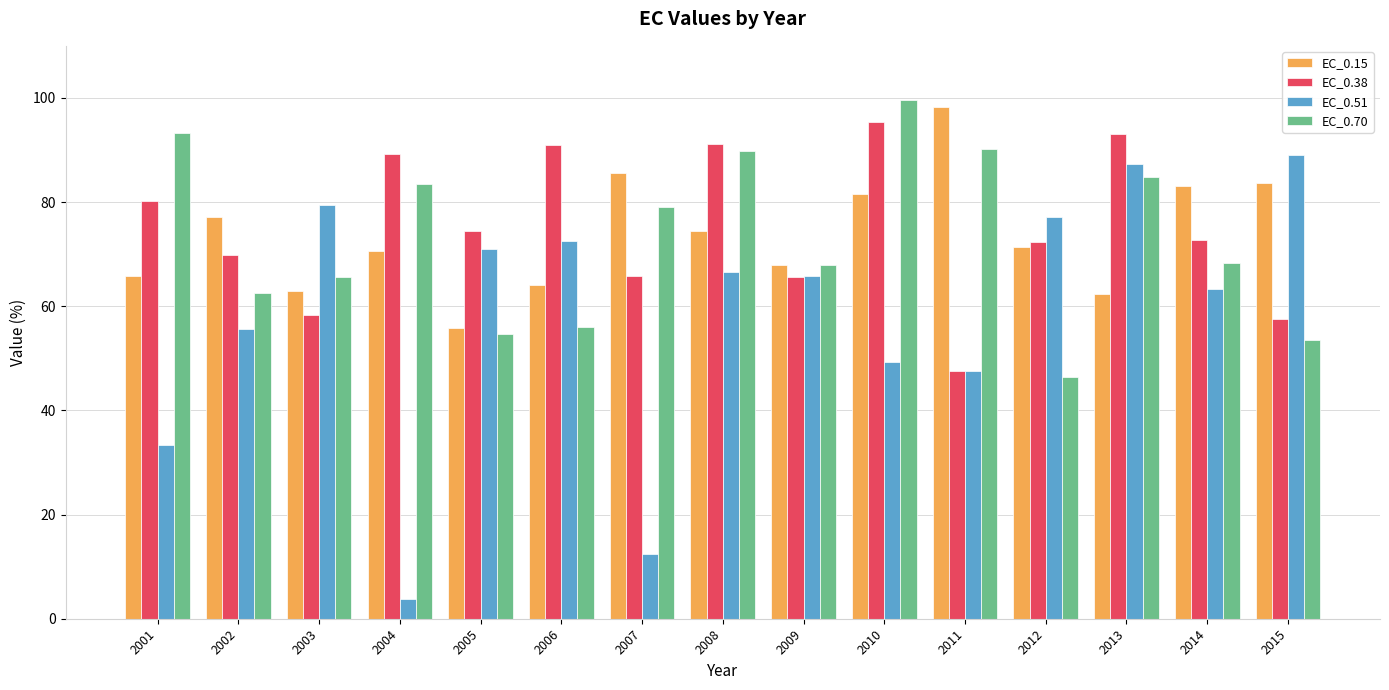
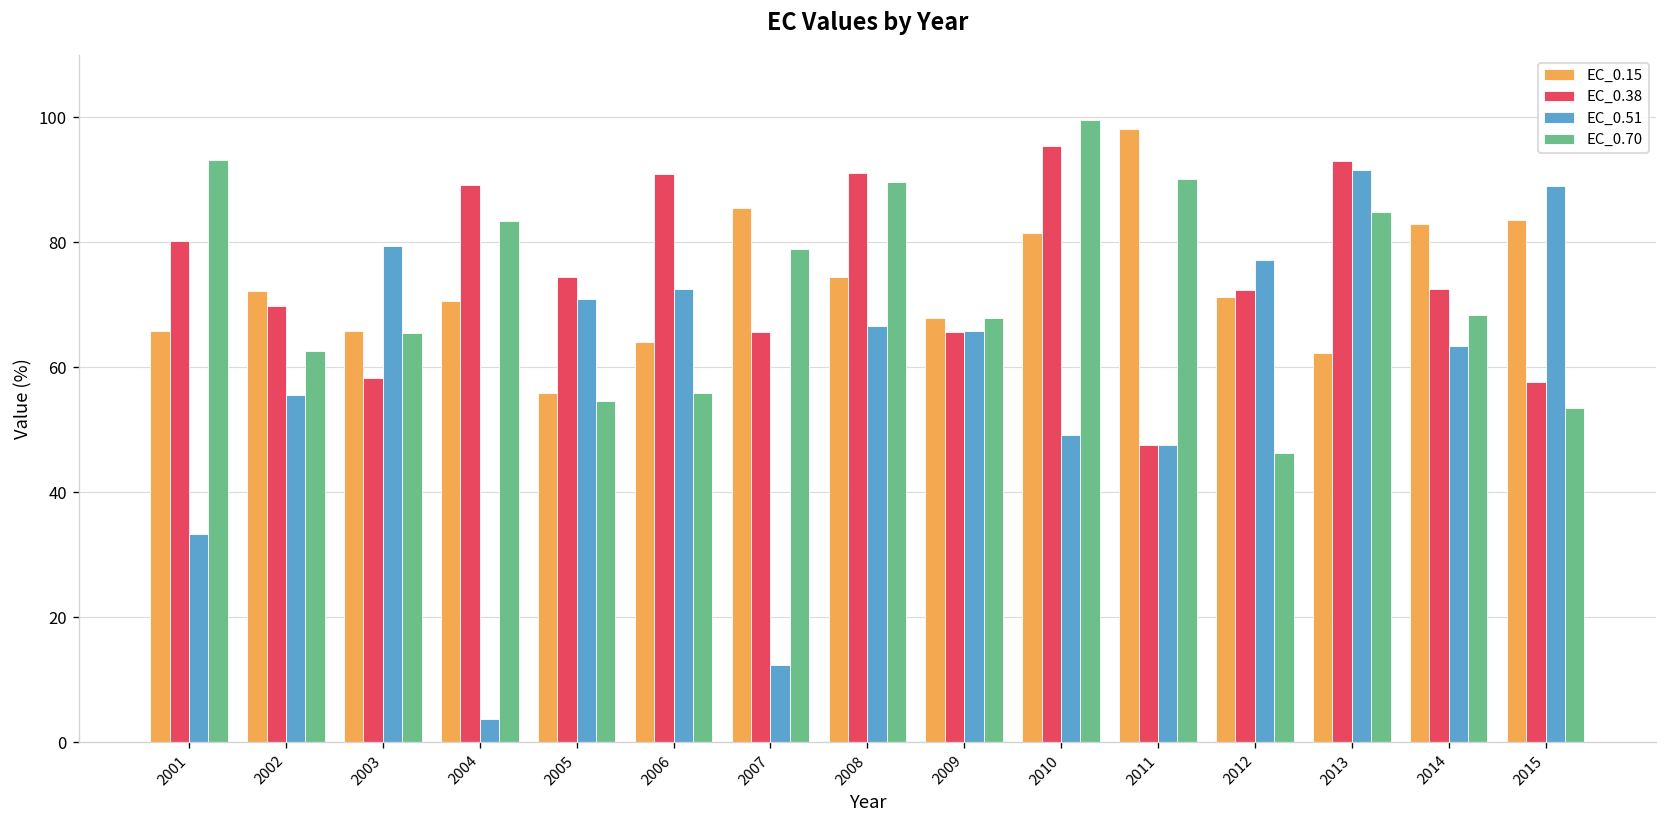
EC_0.15, 2002: 77 -> 72
EC_0.15, 2003: 63 -> 66
EC_0.51, 2013: 87 -> 92
